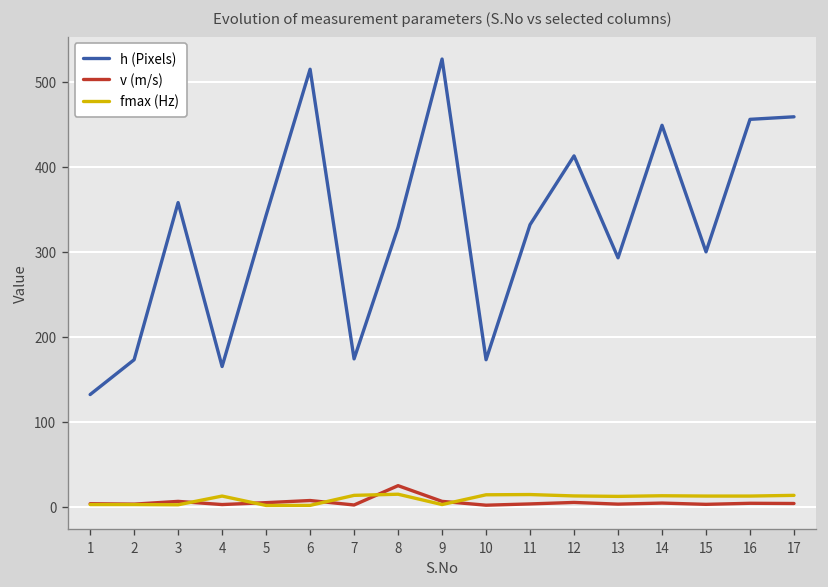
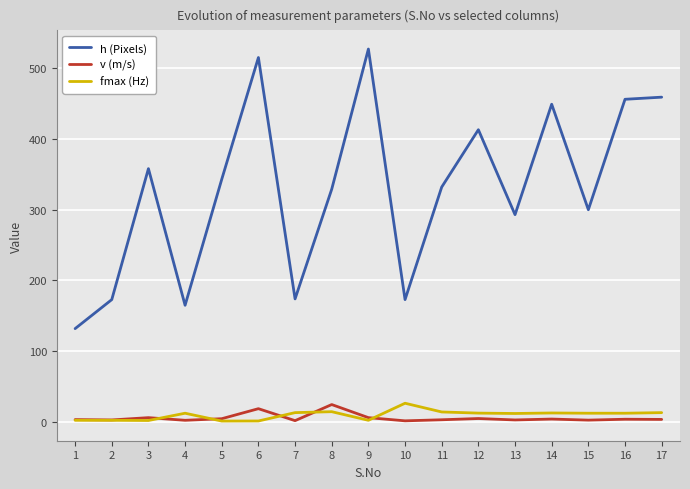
v (m/s), 6: 10 -> 20
fmax (Hz), 10: 10 -> 30
